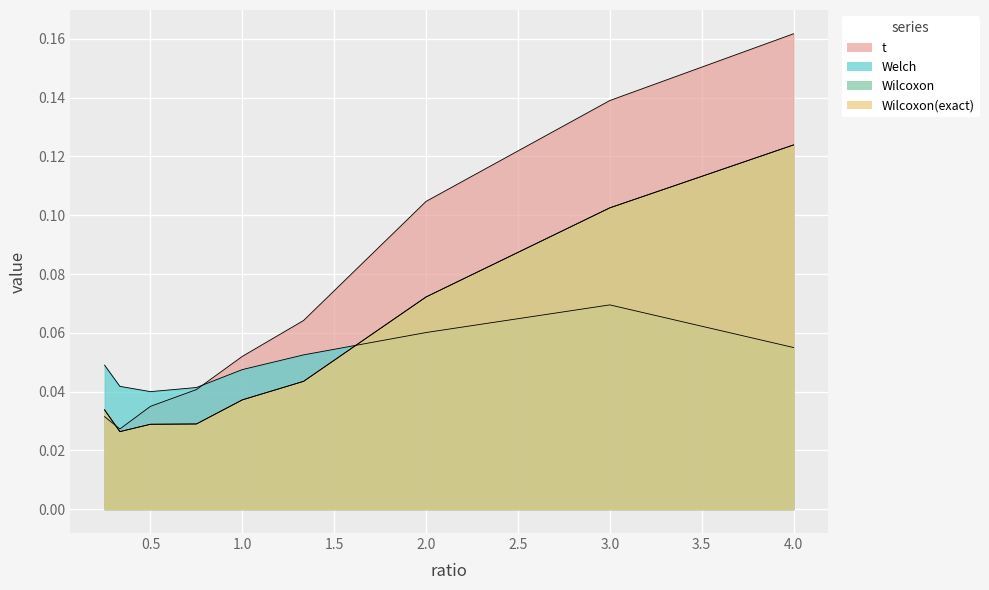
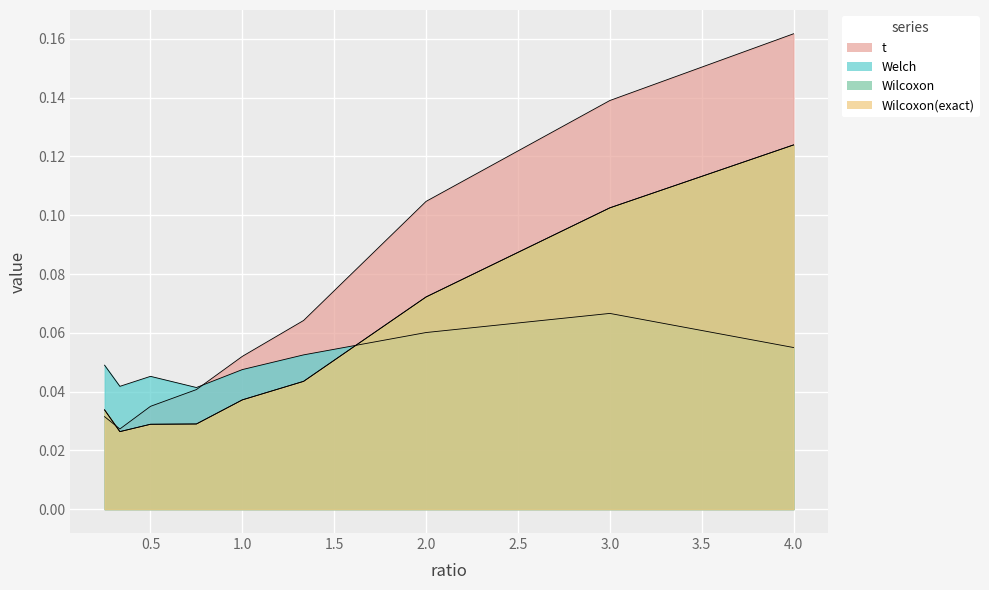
Welch, 0.5: 0.040 -> 0.045
Welch, 3.0: 0.070 -> 0.067
